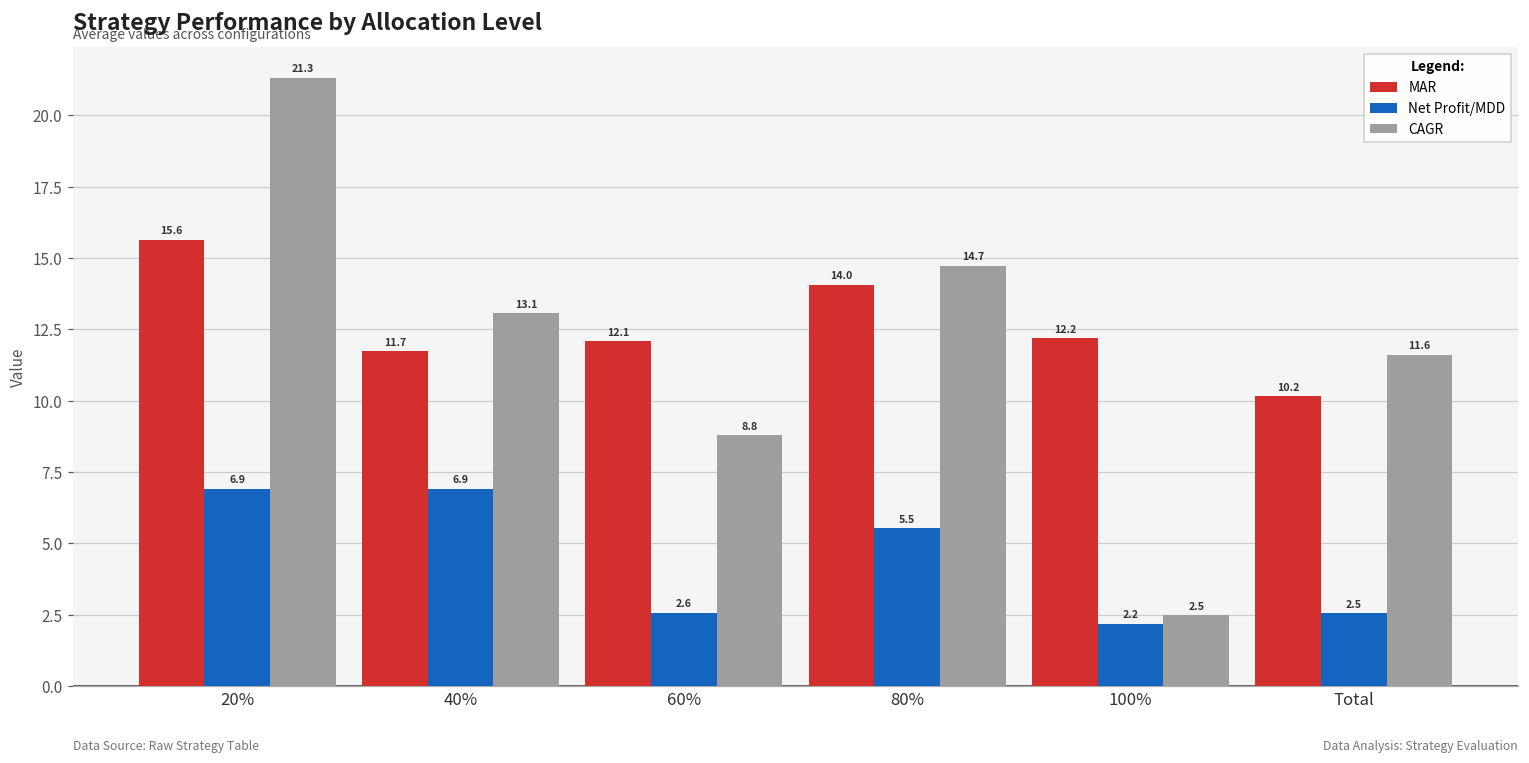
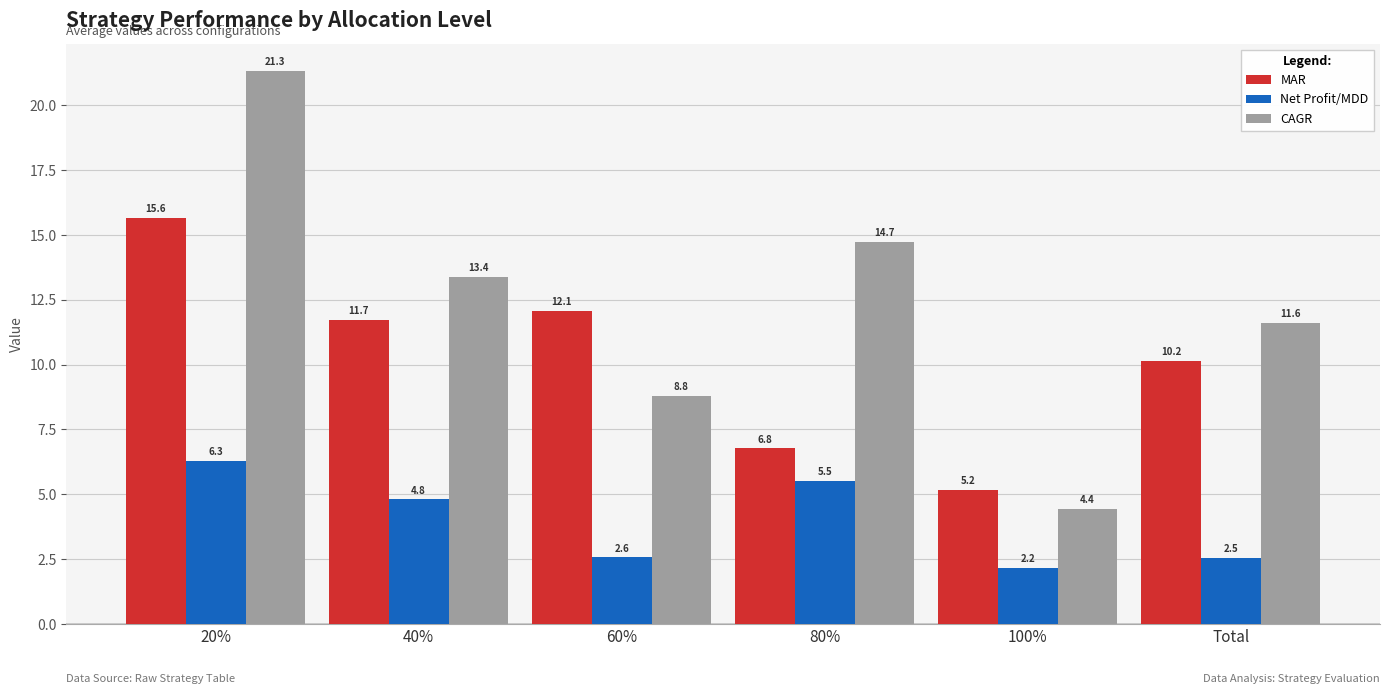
Net Profit/MDD, 20%: 6.9 -> 6.3
Net Profit/MDD, 40%: 6.9 -> 4.8
CAGR, 40%: 13.1 -> 13.4
MAR, 80%: 14.0 -> 6.8
MAR, 100%: 12.2 -> 5.2
CAGR, 100%: 2.5 -> 4.4
